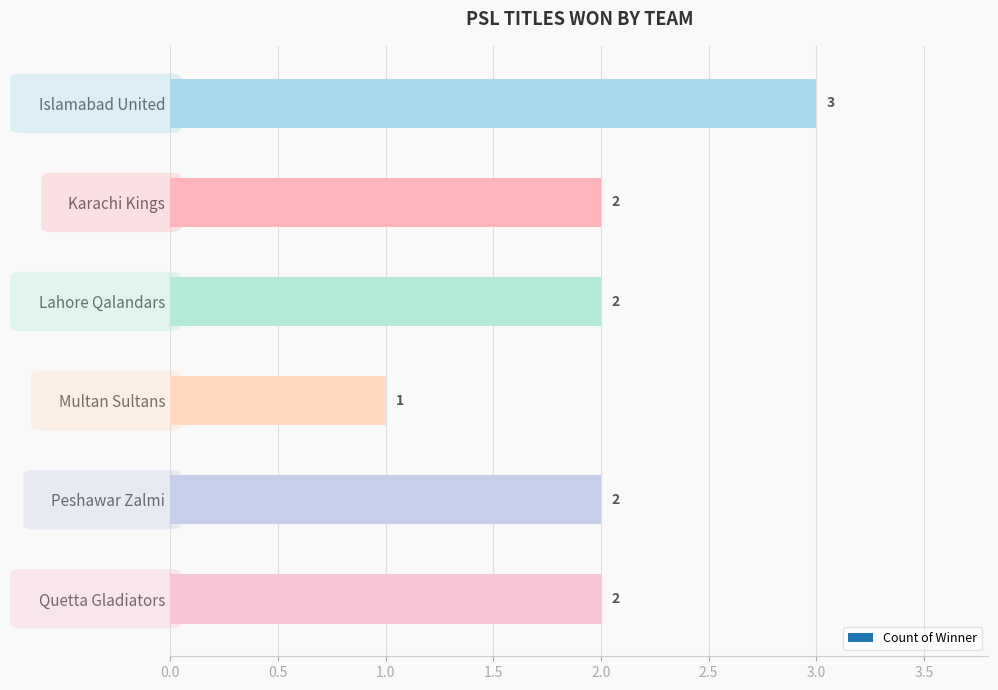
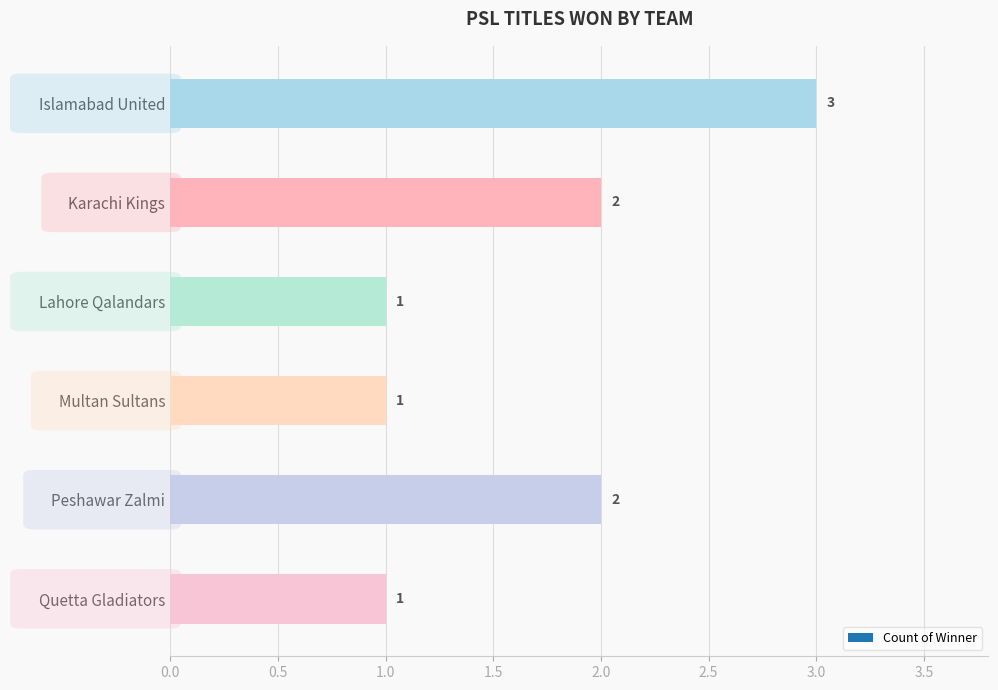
Lahore Qalandars: 2 -> 1
Quetta Gladiators: 2 -> 1
